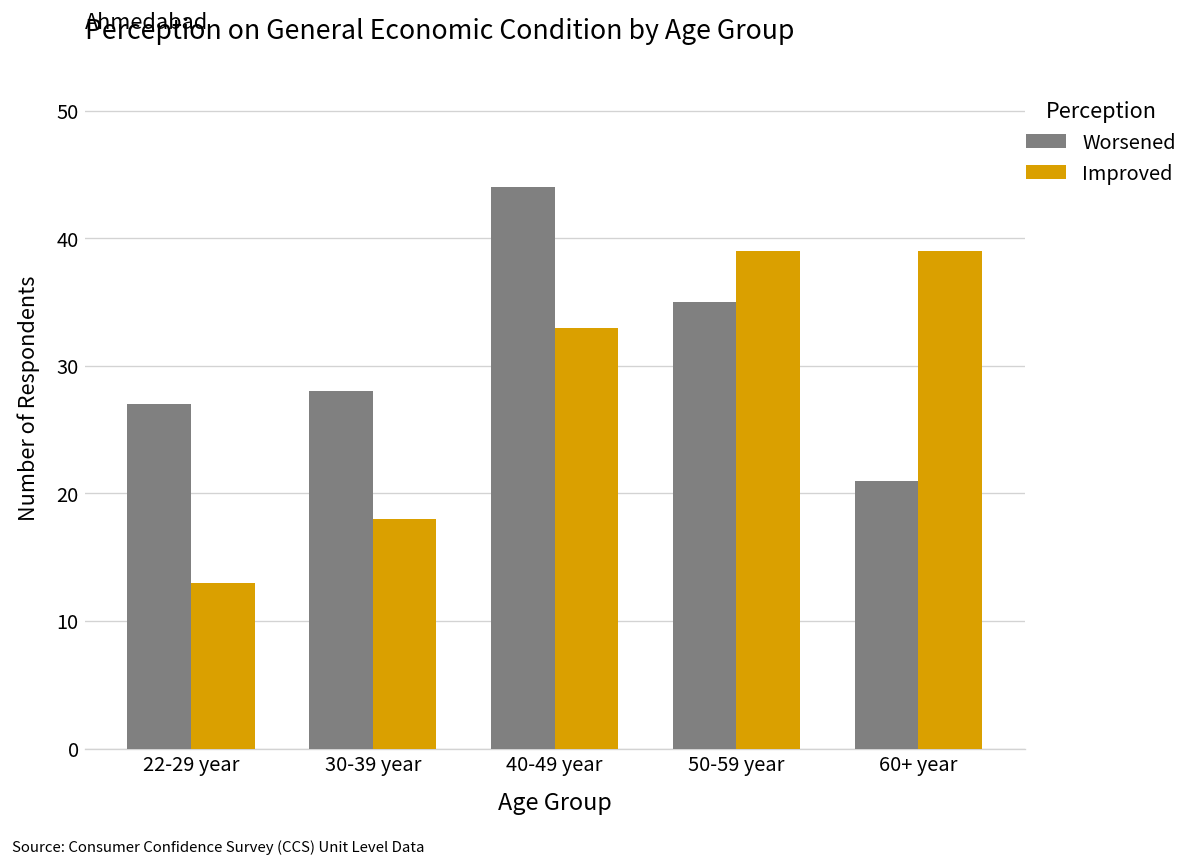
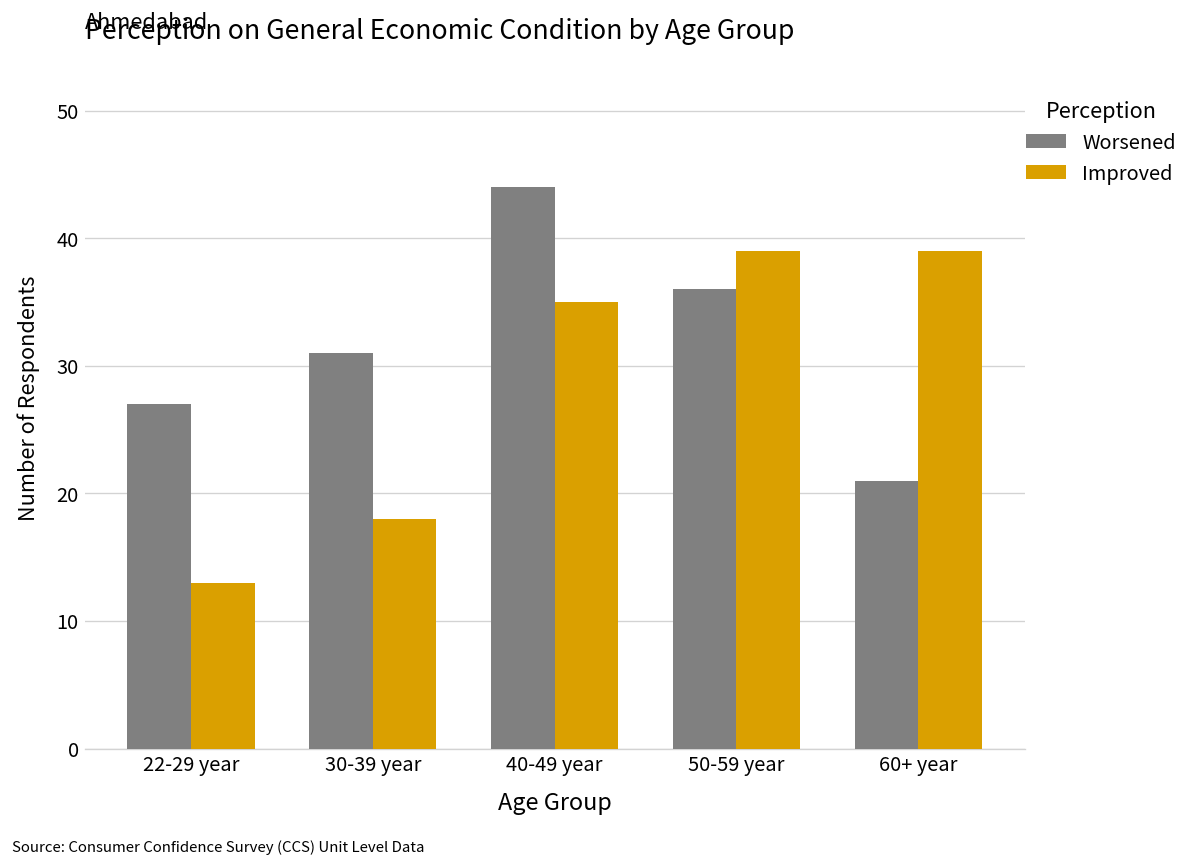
Worsened, 30-39 year: 28 -> 31
Improved, 40-49 year: 33 -> 35
Worsened, 50-59 year: 35 -> 36
